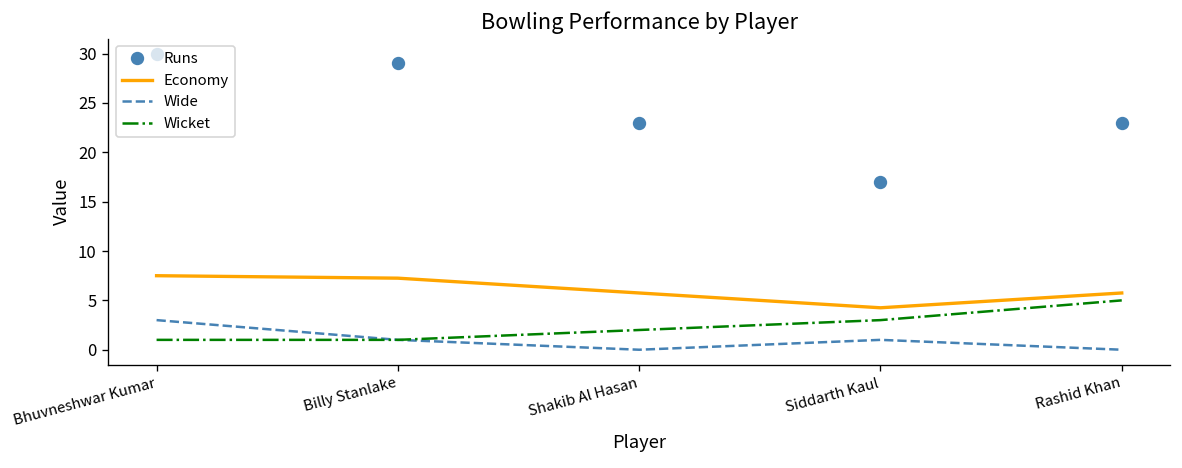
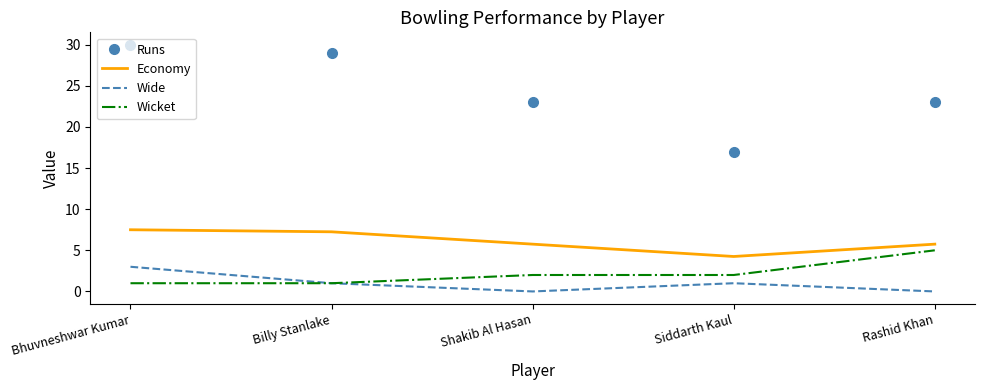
Wicket, Siddarth Kaul: 3 -> 2
